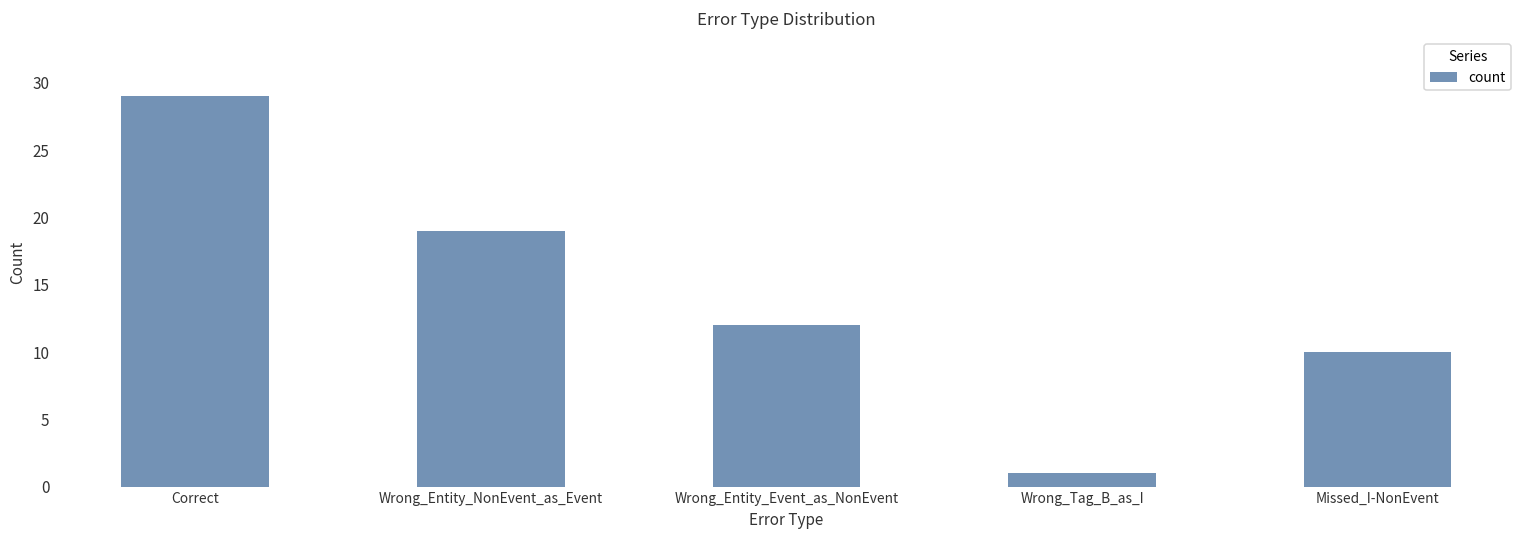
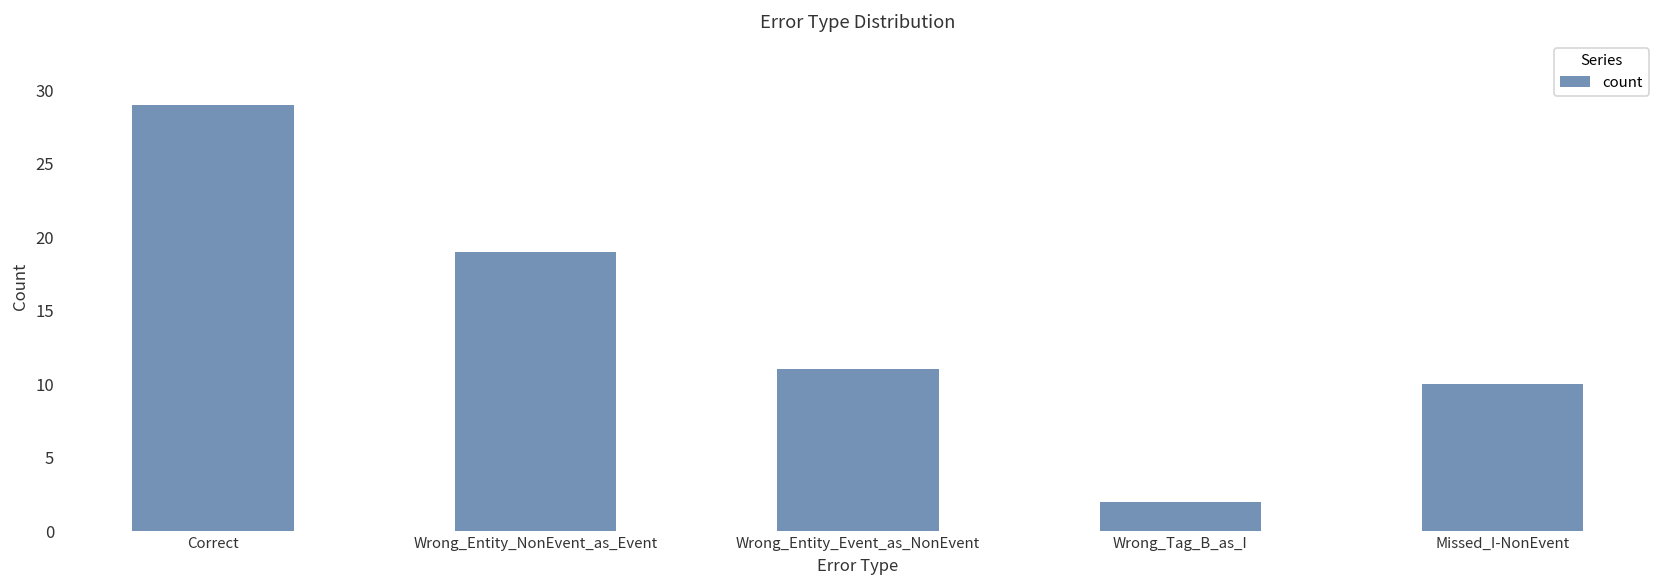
Wrong_Entity_Event_as_NonEvent: 12 -> 11
Wrong_Tag_B_as_I: 1 -> 2
